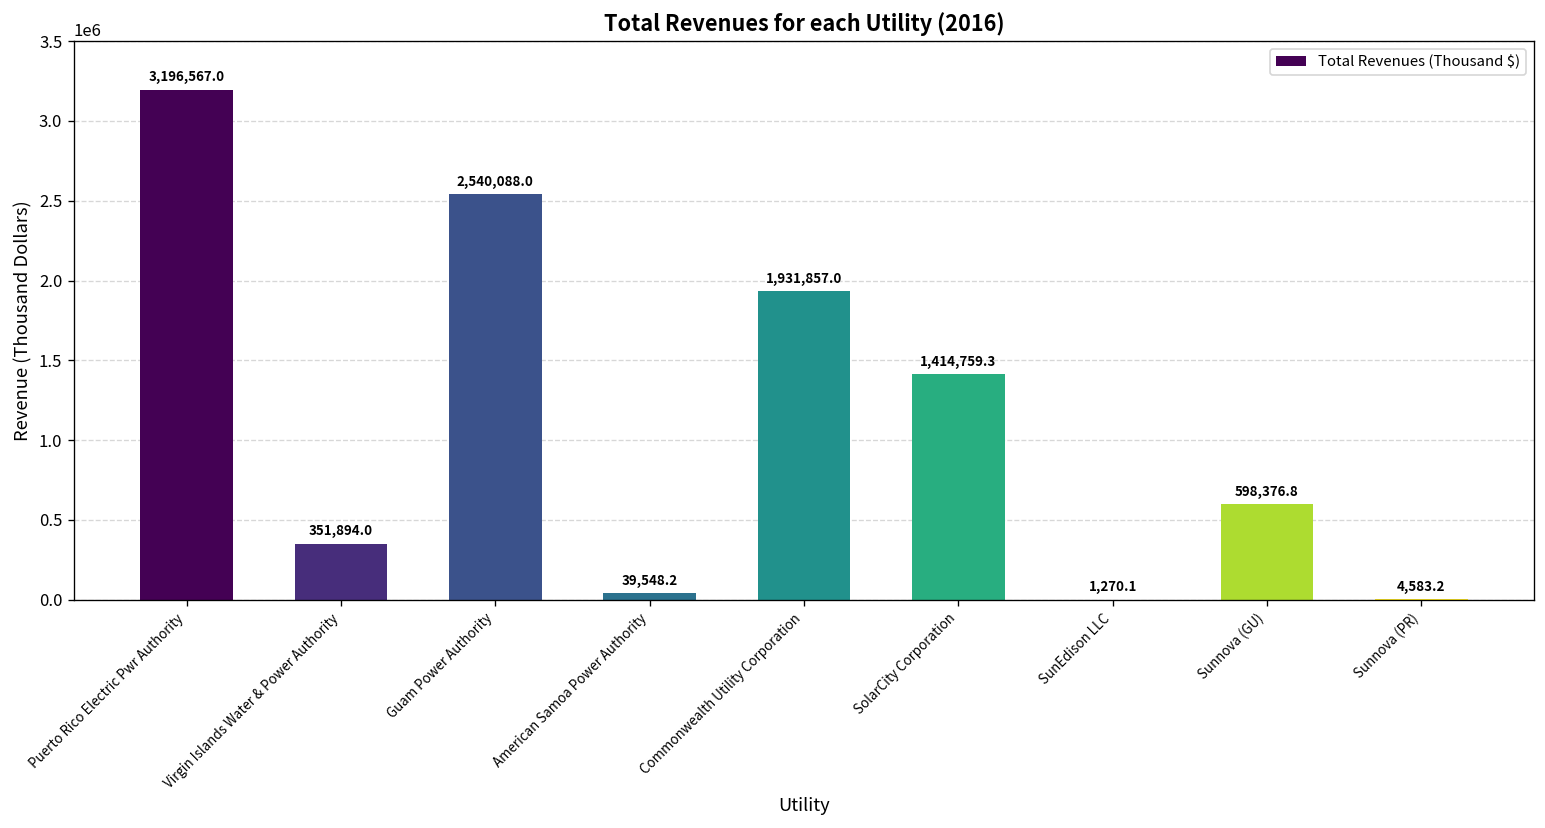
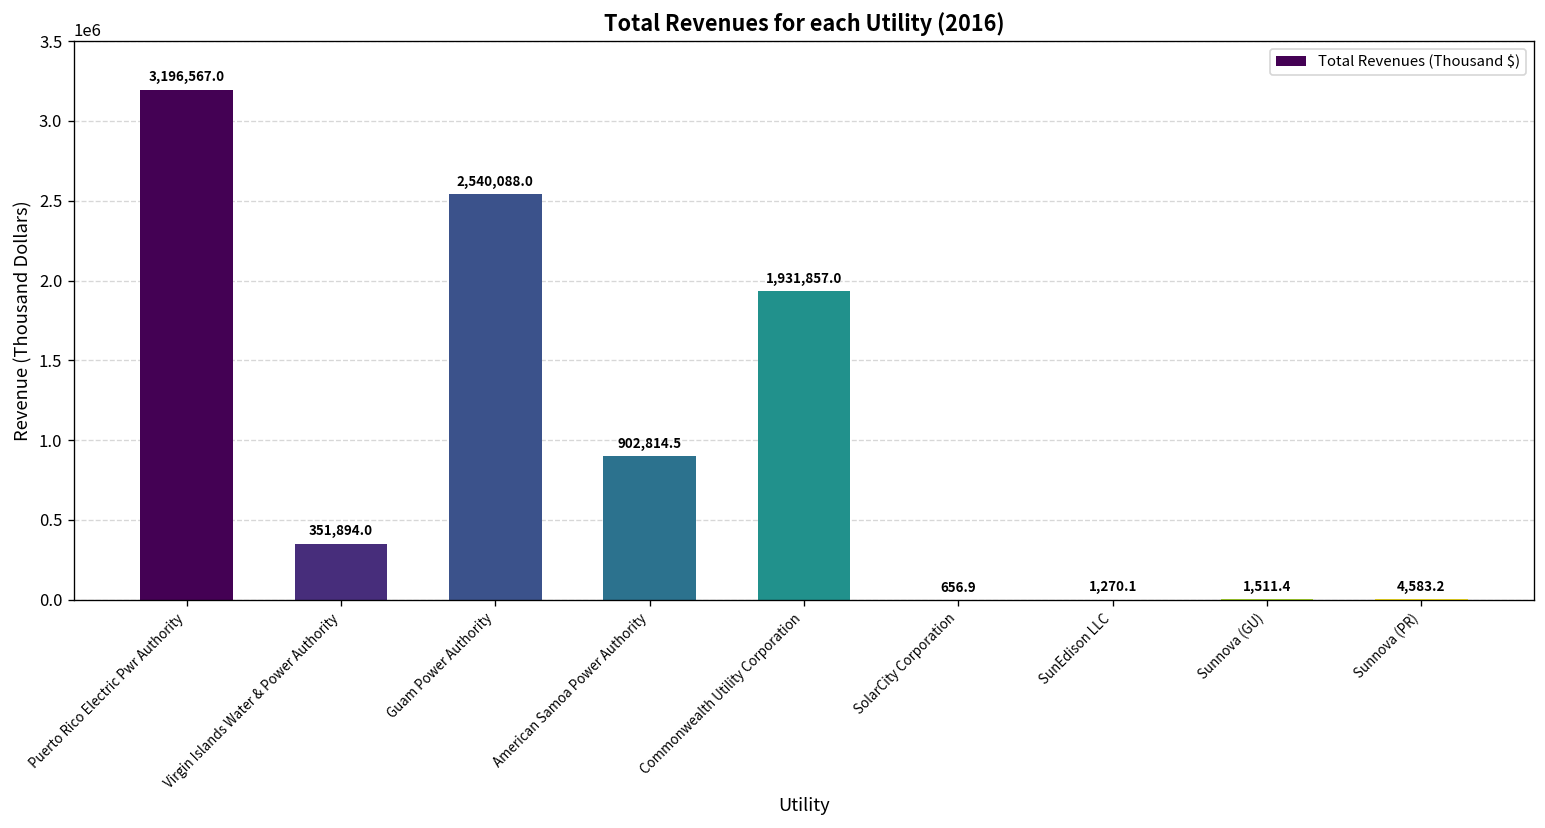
American Samoa Power Authority: 39,548.2 -> 902,814.5
SolarCity Corporation: 1,414,759.3 -> 656.9
Sunnova (GU): 598,376.8 -> 1,511.4
